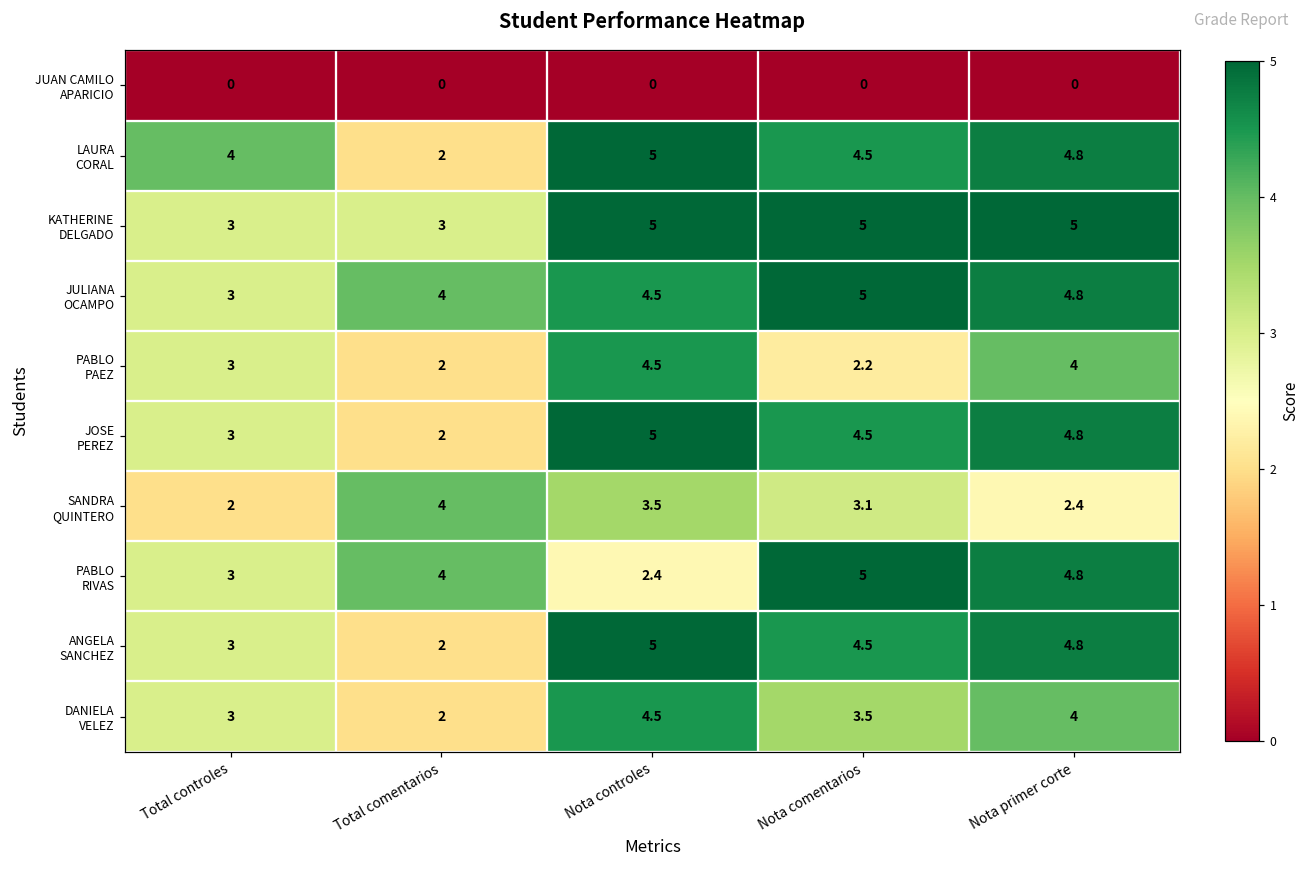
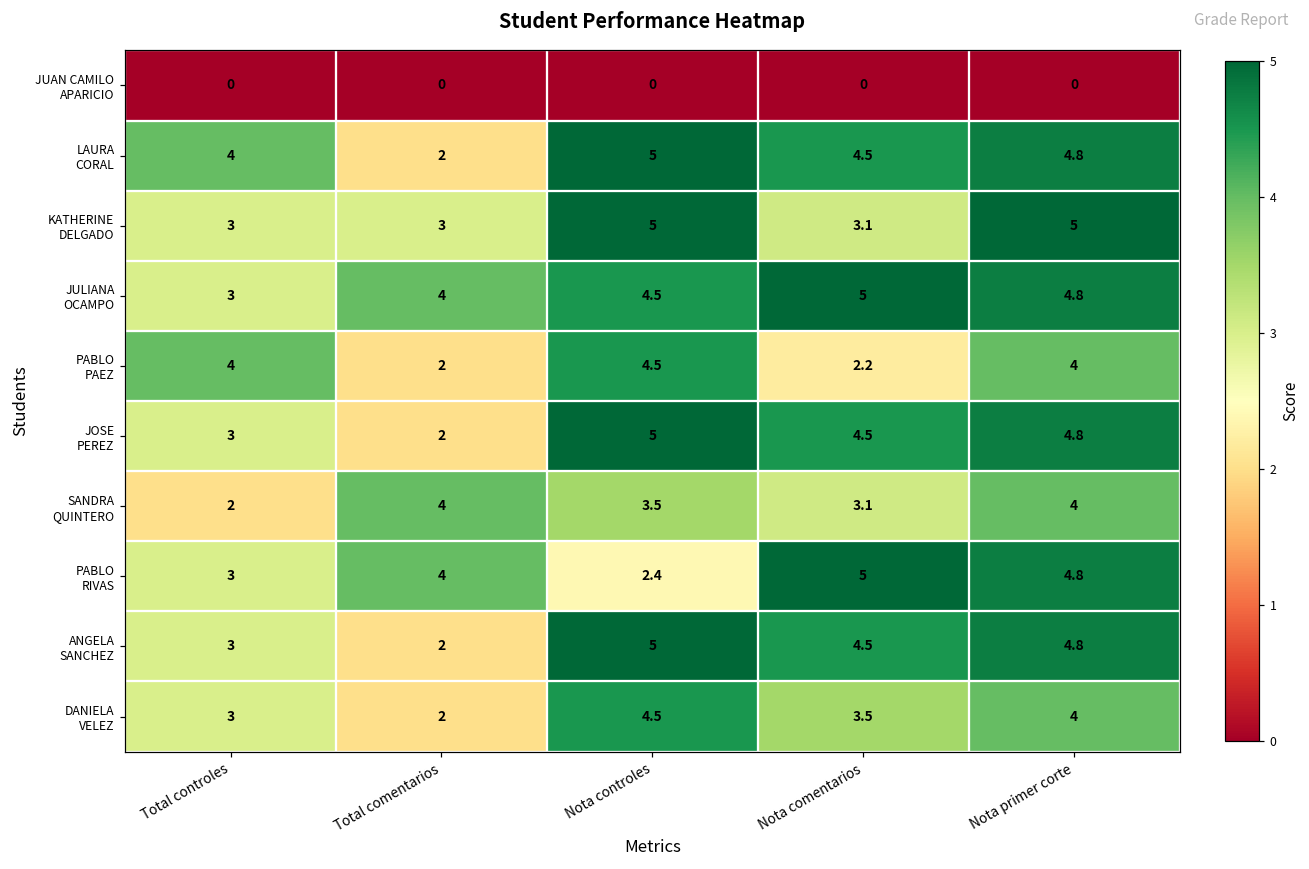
KATHERINE DELGADO, Nota comentarios: 5 -> 3.1
PABLO PAEZ, Total controles: 3 -> 4
SANDRA QUINTERO, Nota primer corte: 2.4 -> 4
